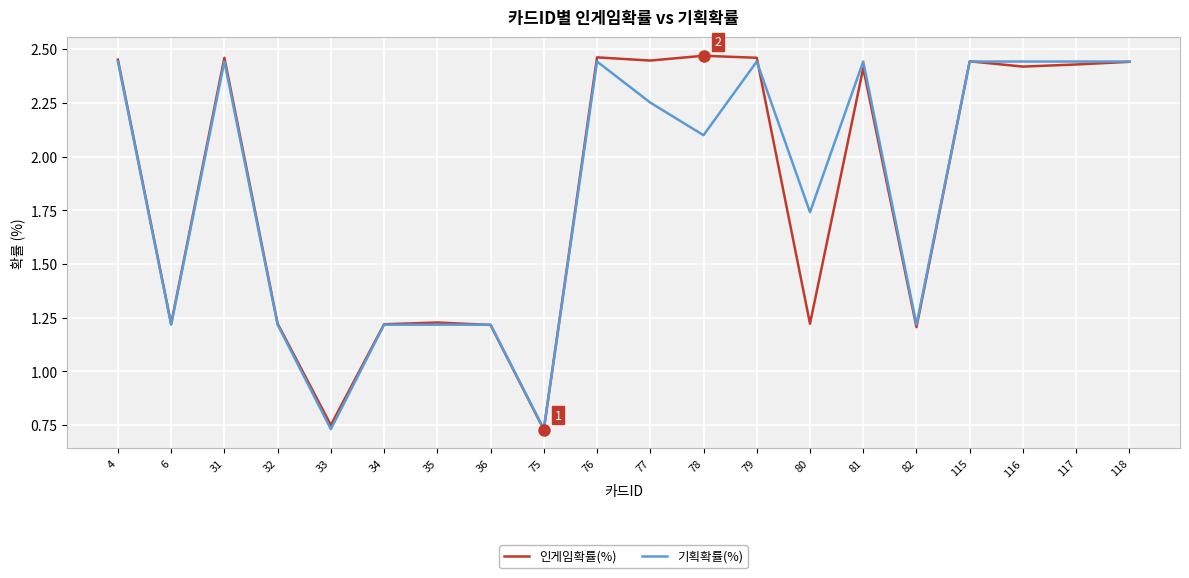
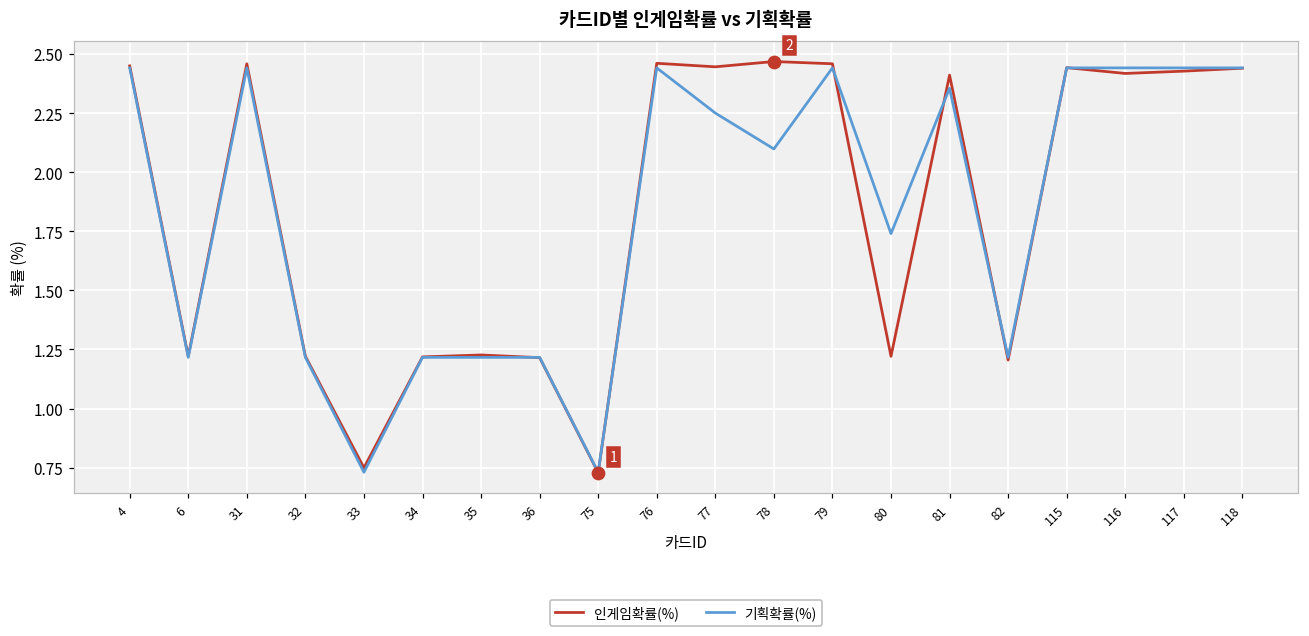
기획확률(%), 81: 2.44 -> 2.36
